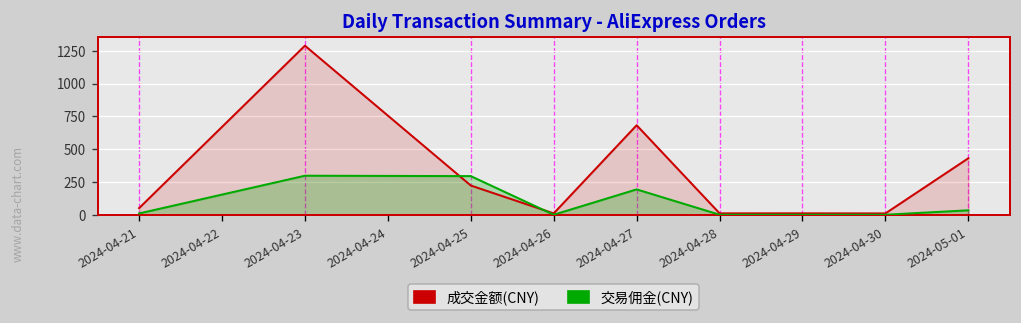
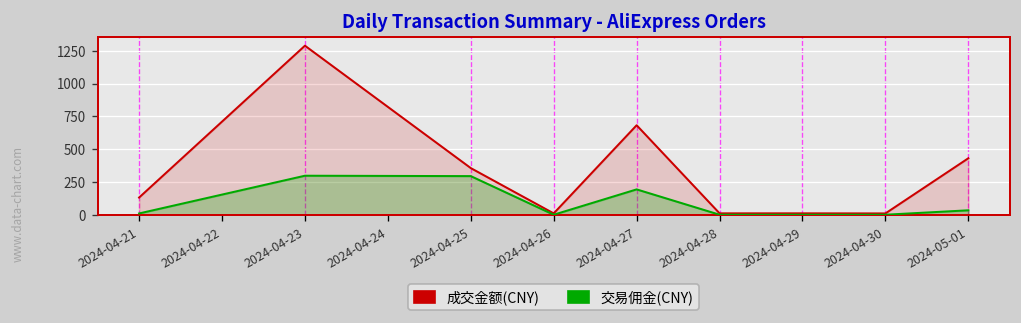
成交金额(CNY), 2024-04-21: 50 -> 130
成交金额(CNY), 2024-04-25: 220 -> 360
